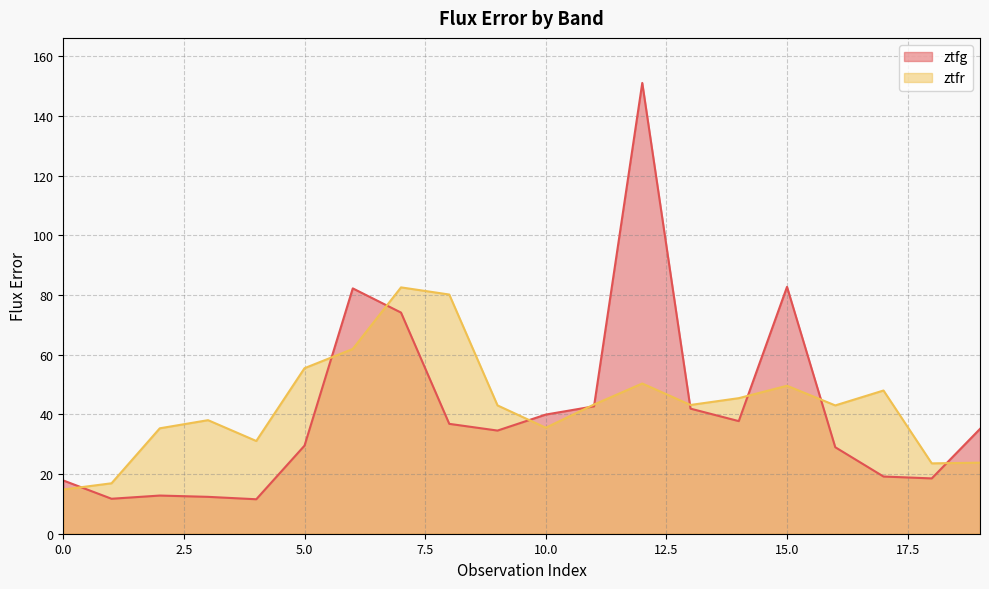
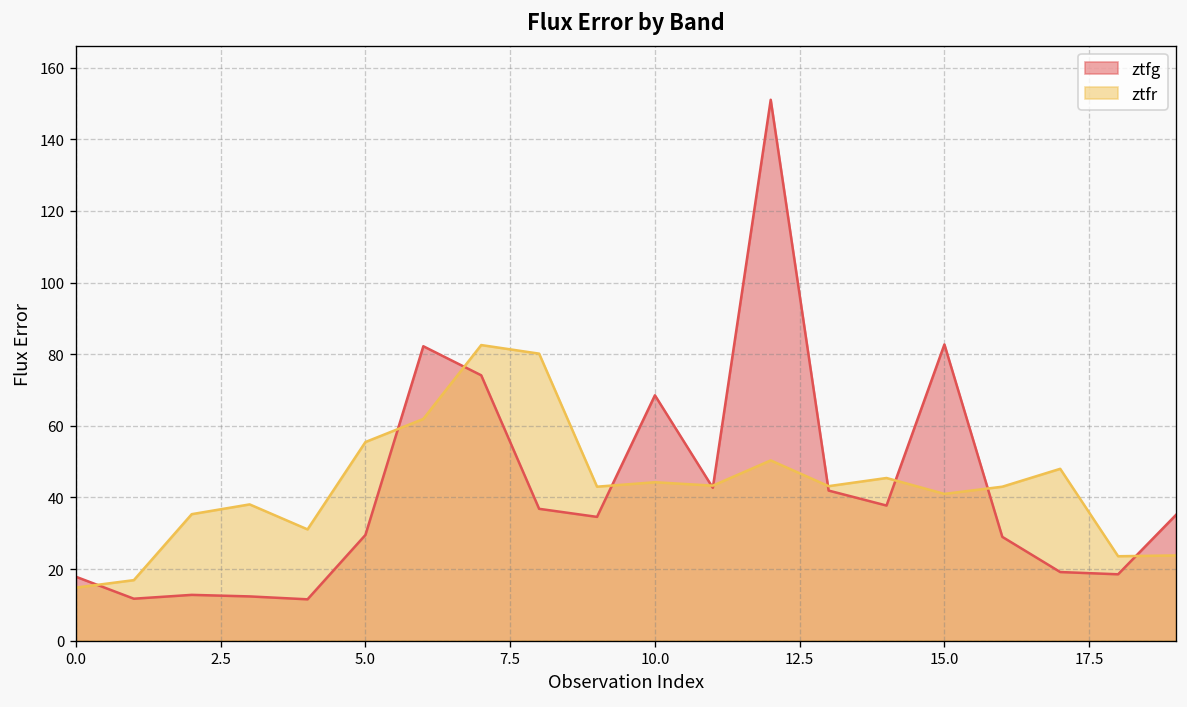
ztfg, 10.0: 40 -> 69
ztfr, 10.0: 36 -> 44
ztfr, 15.0: 50 -> 41
